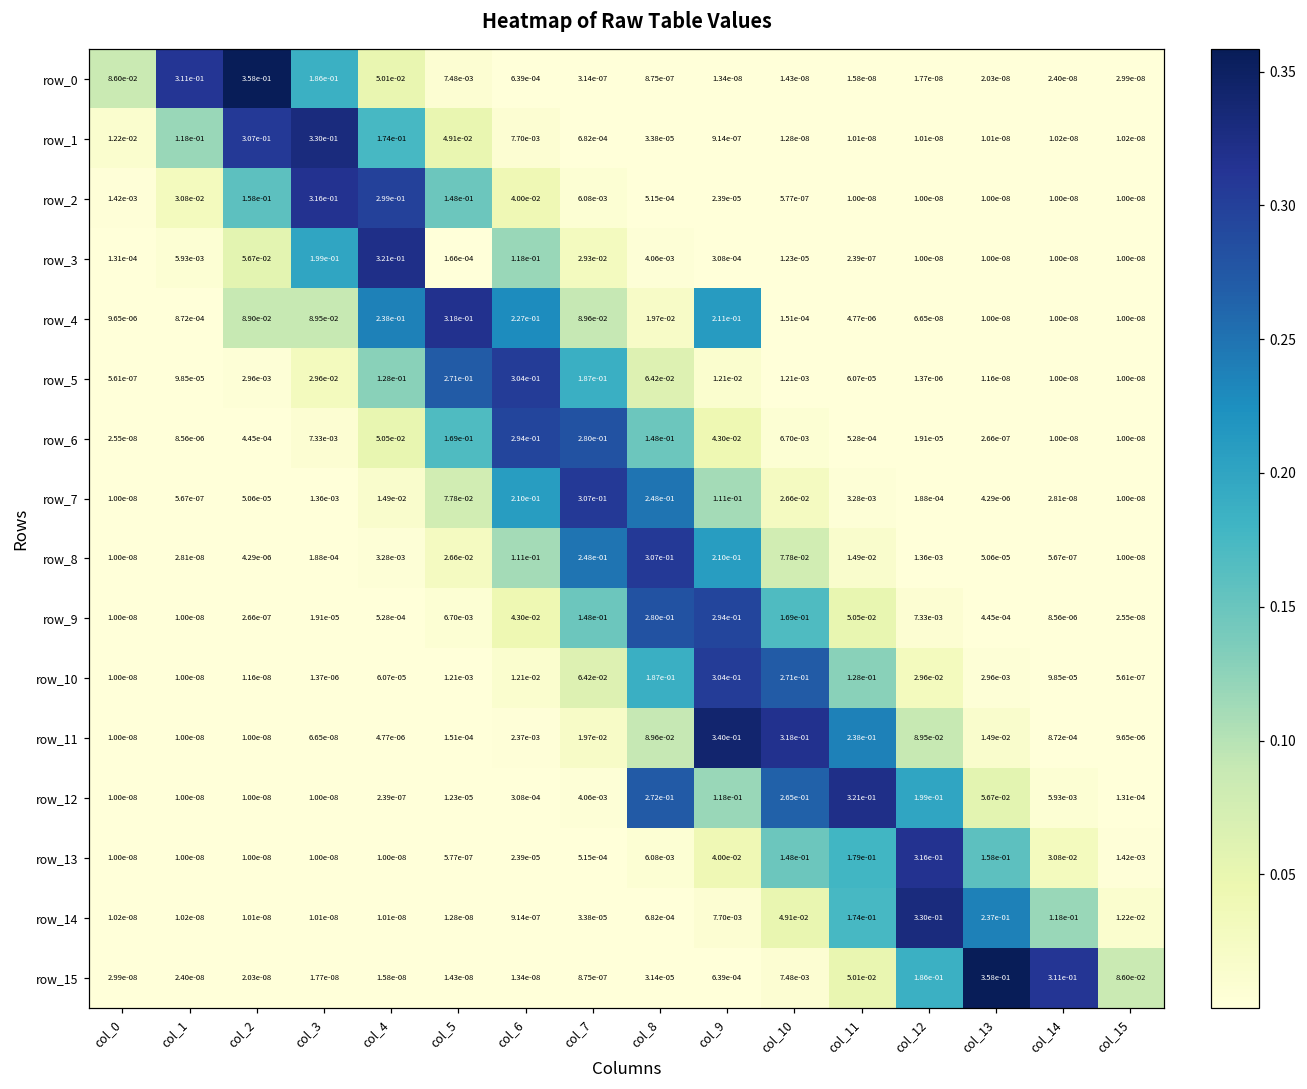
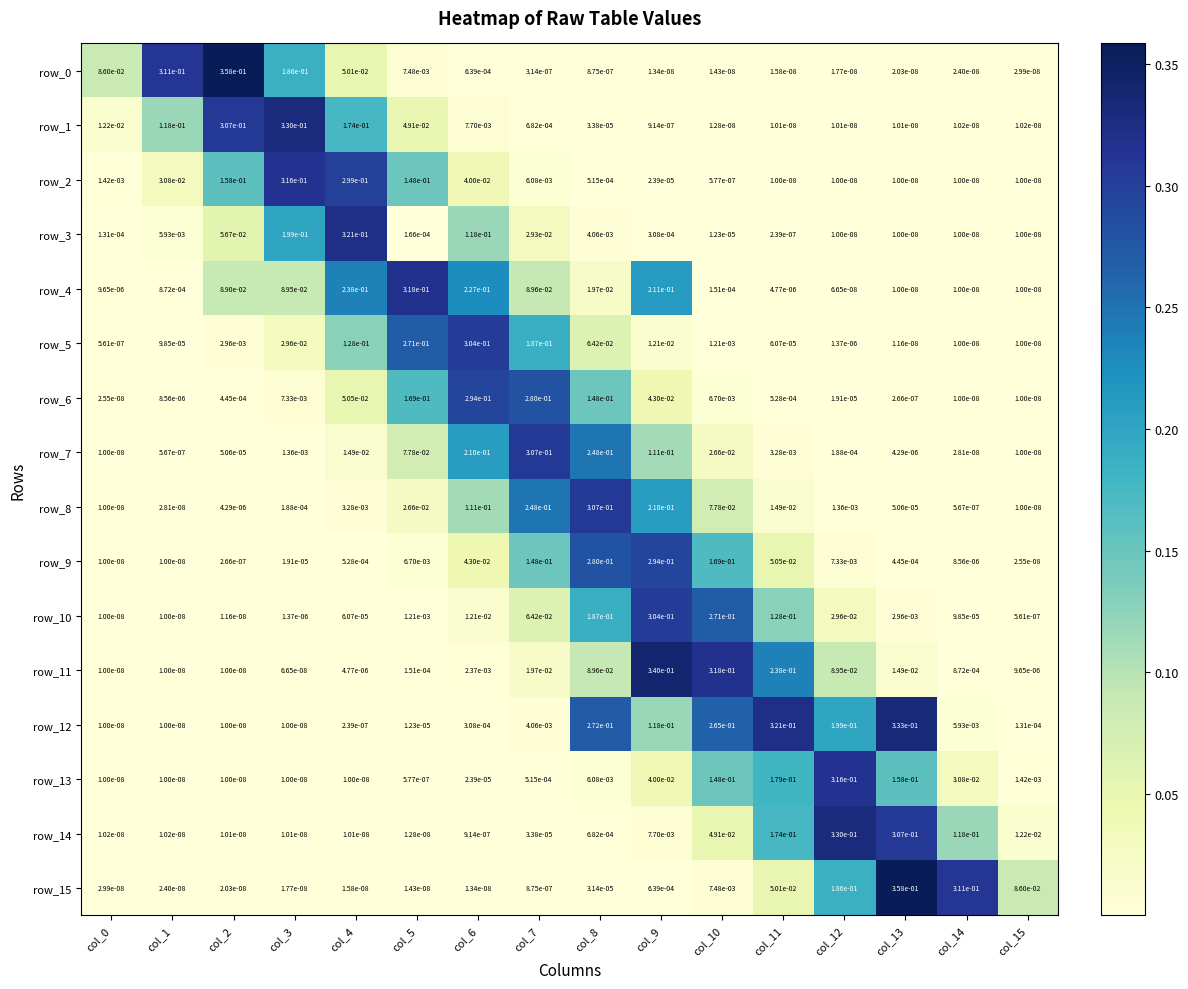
row_12, col_13: 5.67e-02 -> 3.33e-01
row_14, col_13: 2.37e-01 -> 3.07e-01
